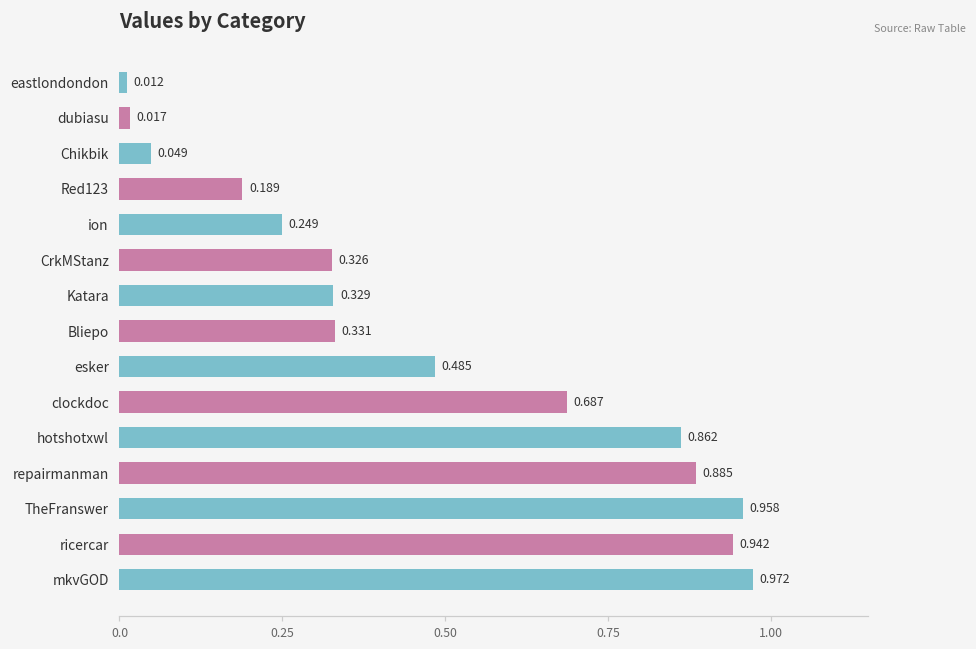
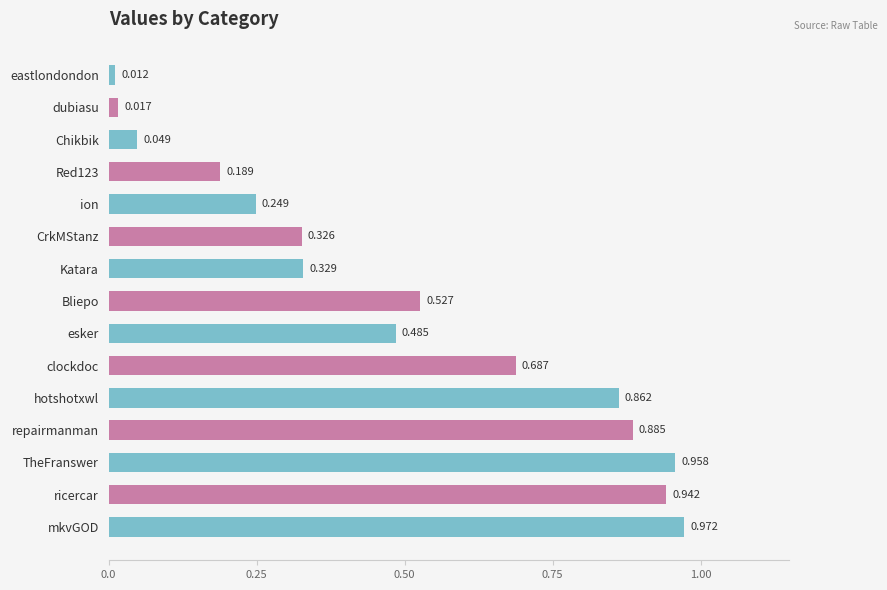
Bliepo: 0.331 -> 0.527
